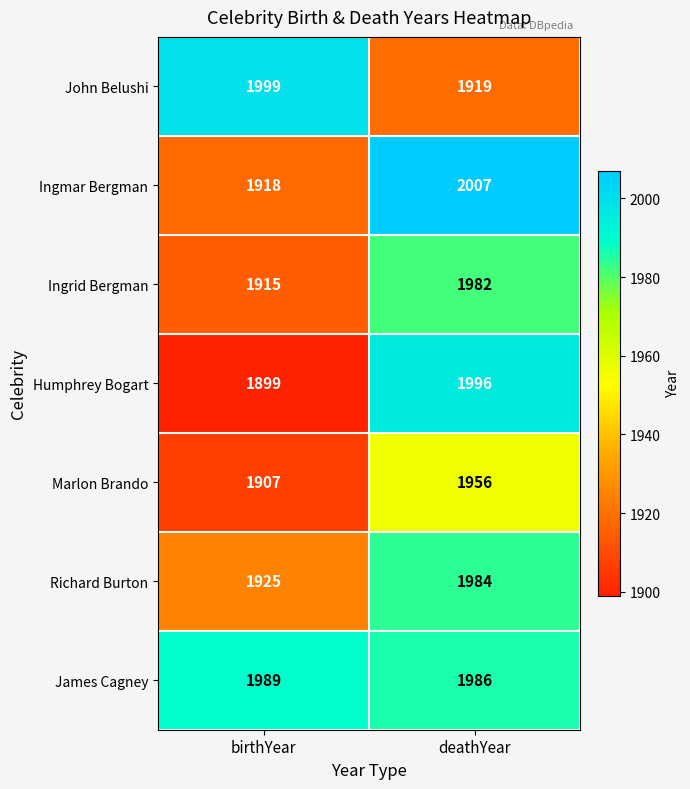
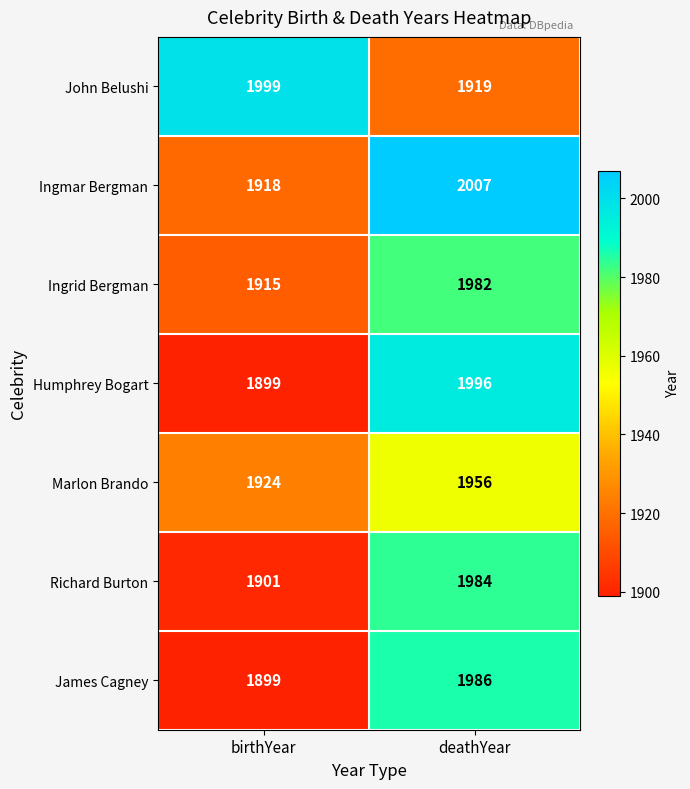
Marlon Brando, birthYear: 1907 -> 1924
Richard Burton, birthYear: 1925 -> 1901
James Cagney, birthYear: 1989 -> 1899
